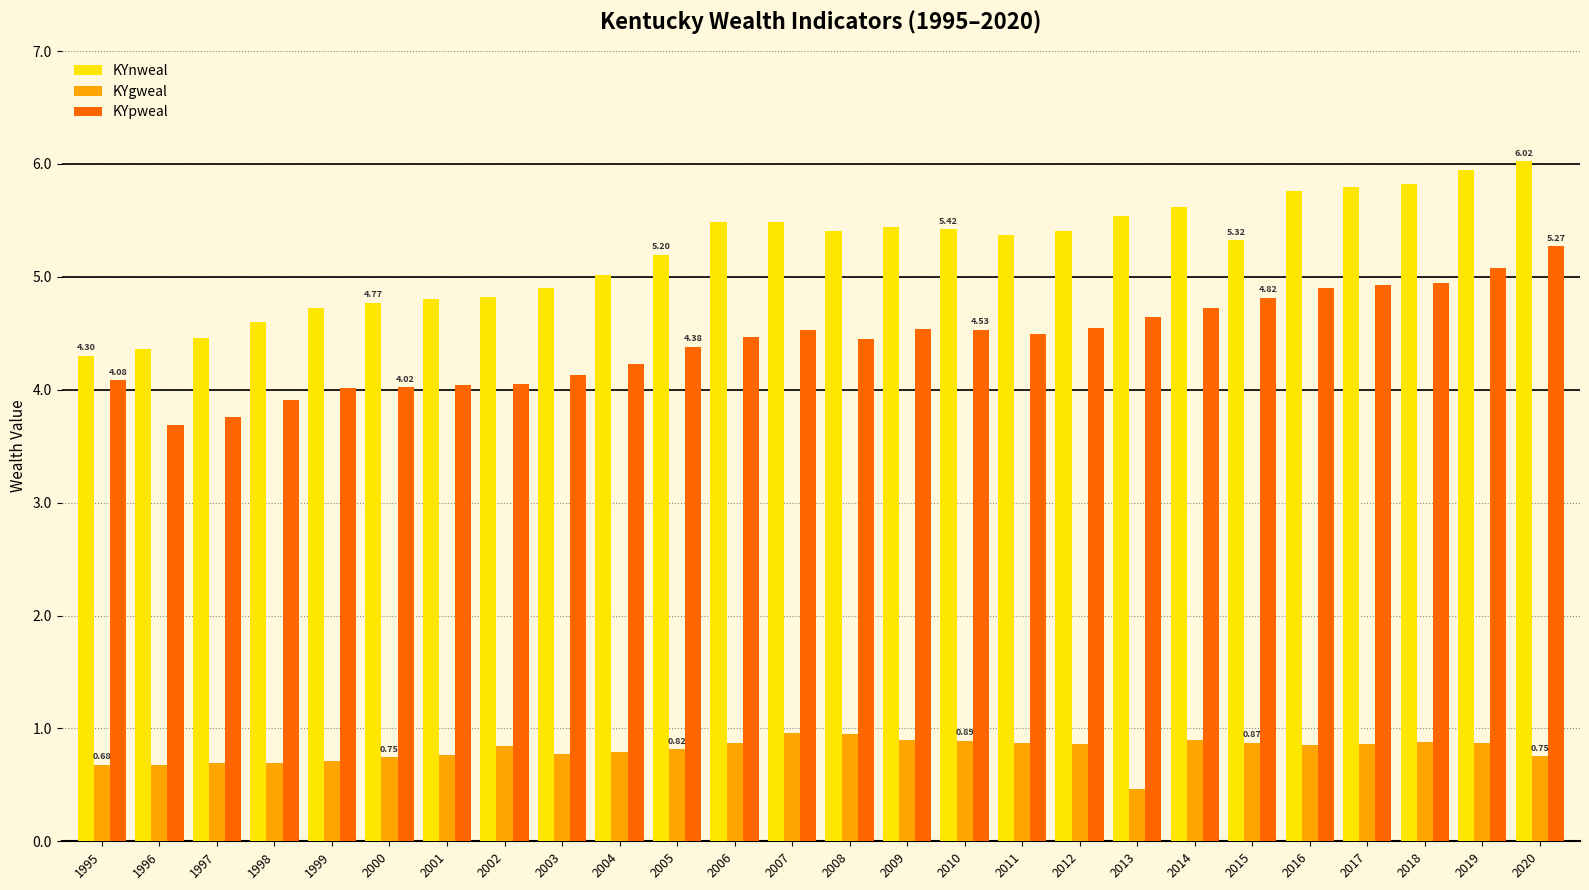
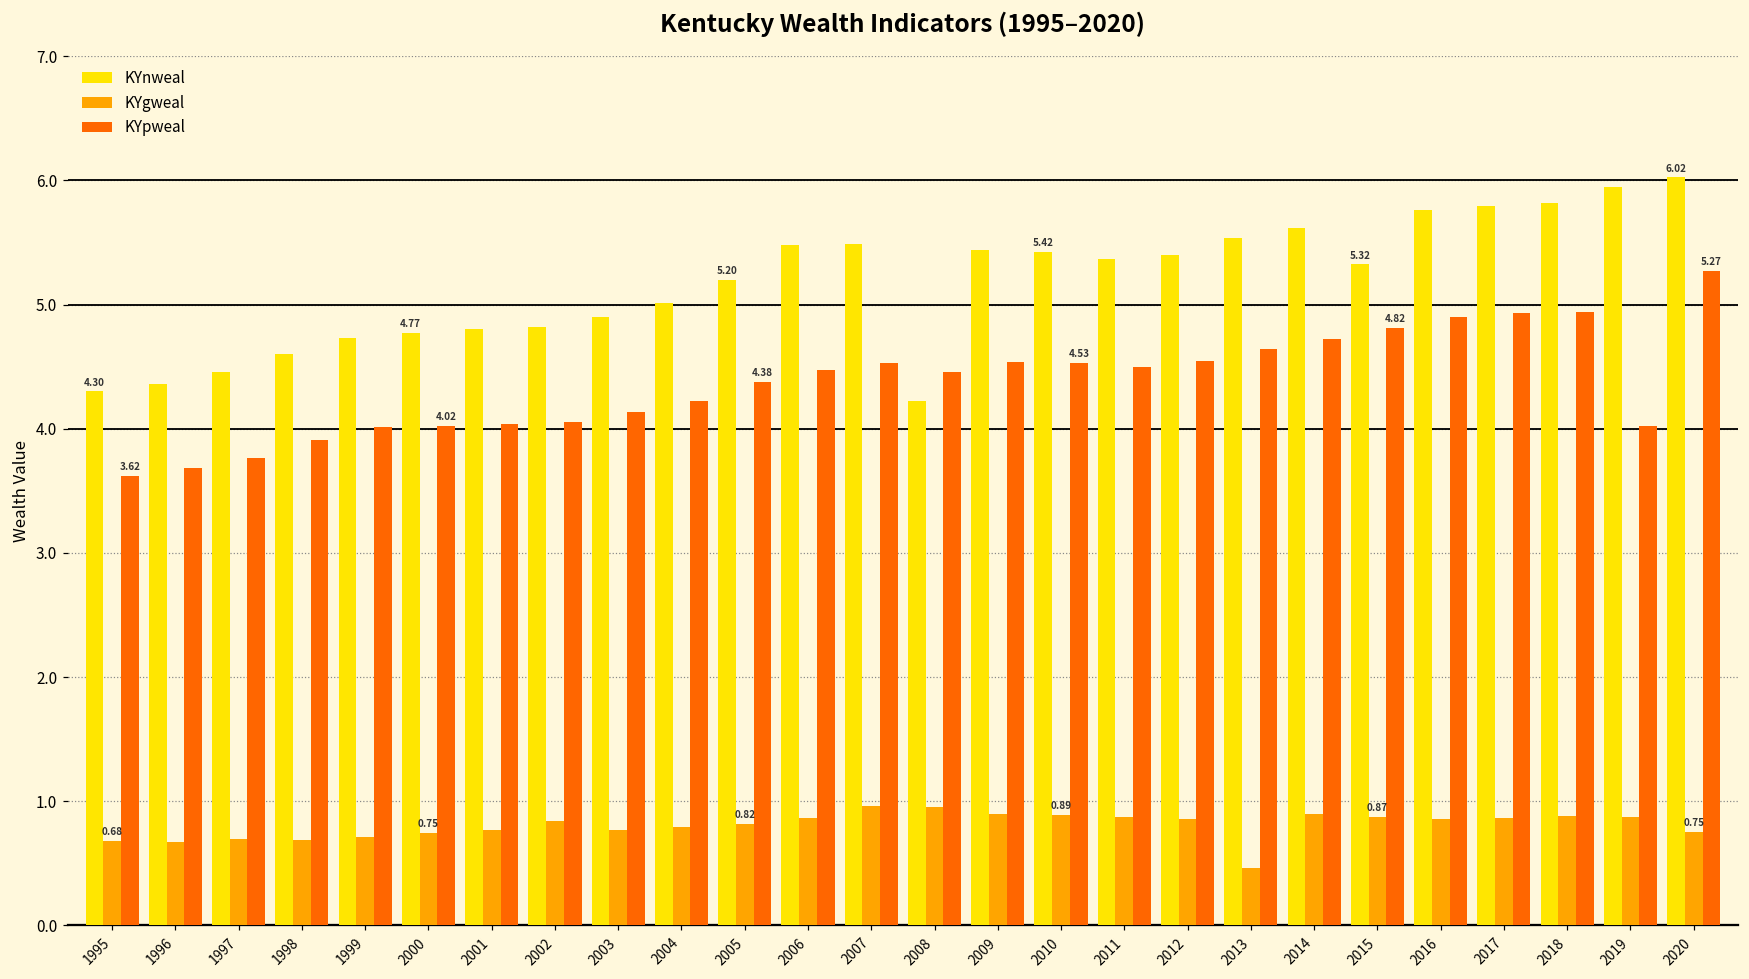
KYpweal, 1995: 4.08 -> 3.62
KYnweal, 2008: 5.40 -> 4.23
KYpweal, 2019: 5.08 -> 4.02
